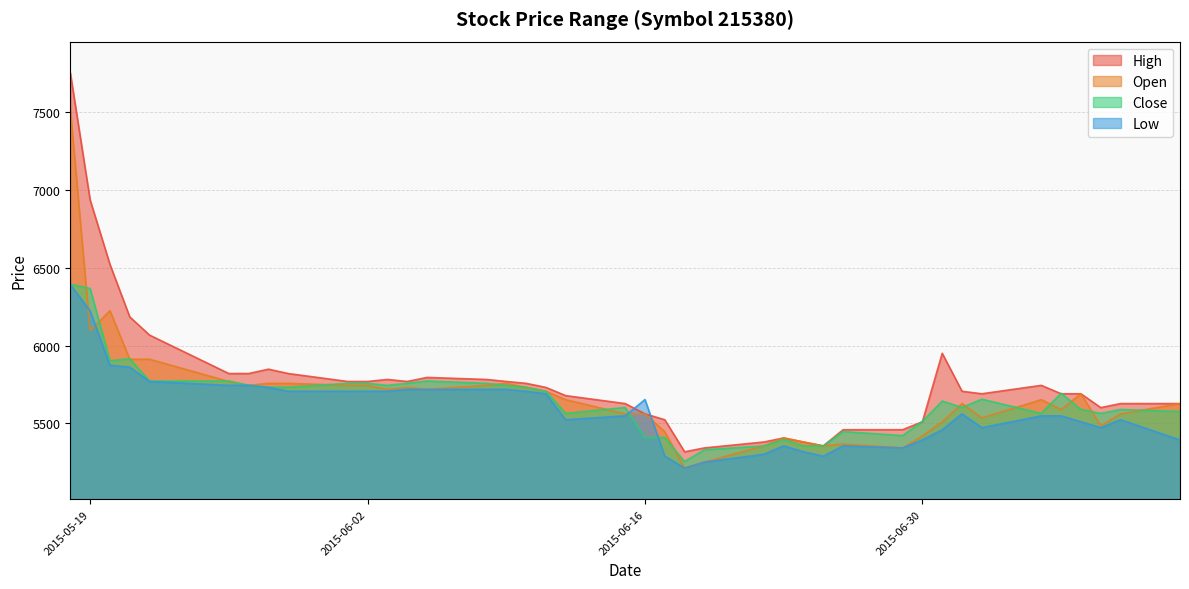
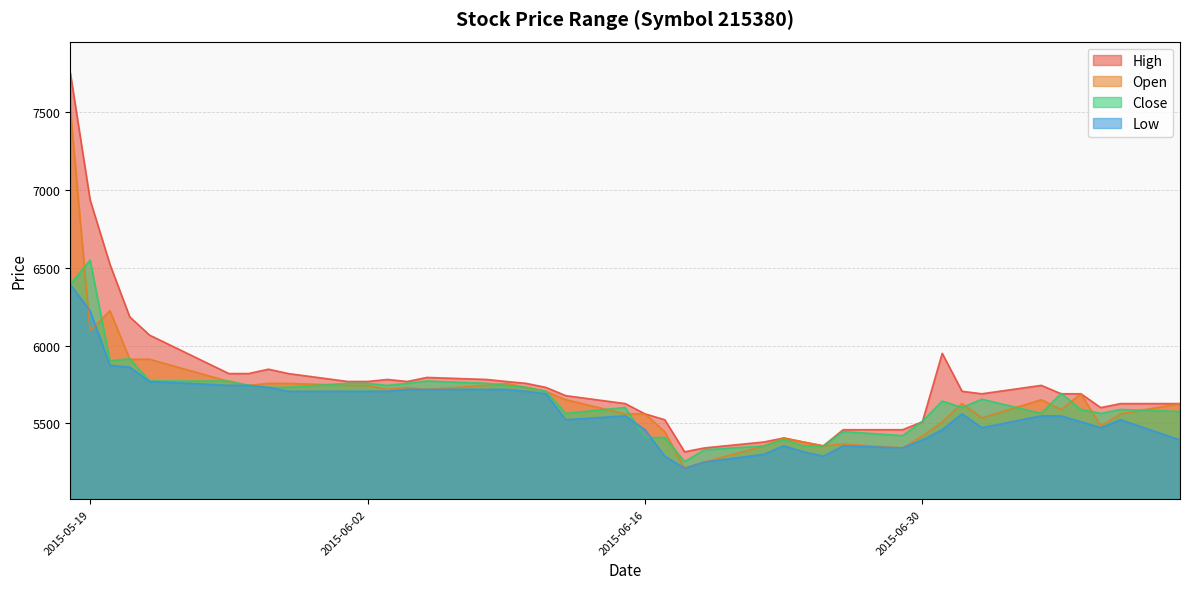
Close, 2015-05-19: 6370 -> 6550
Low, 2015-06-16: 5650 -> 5460
